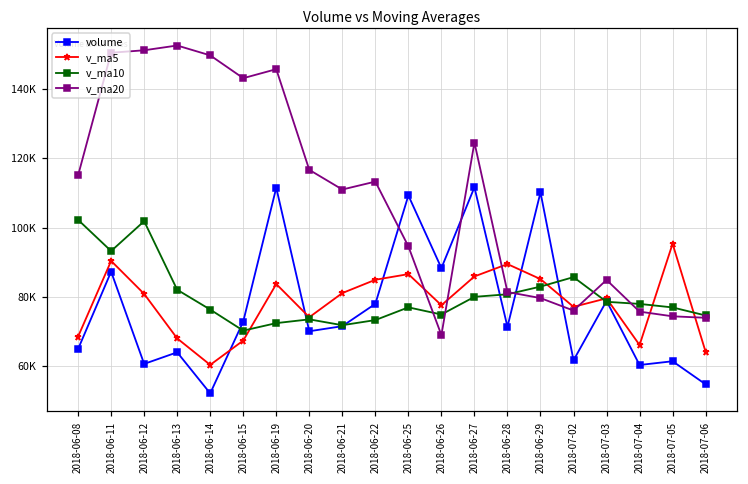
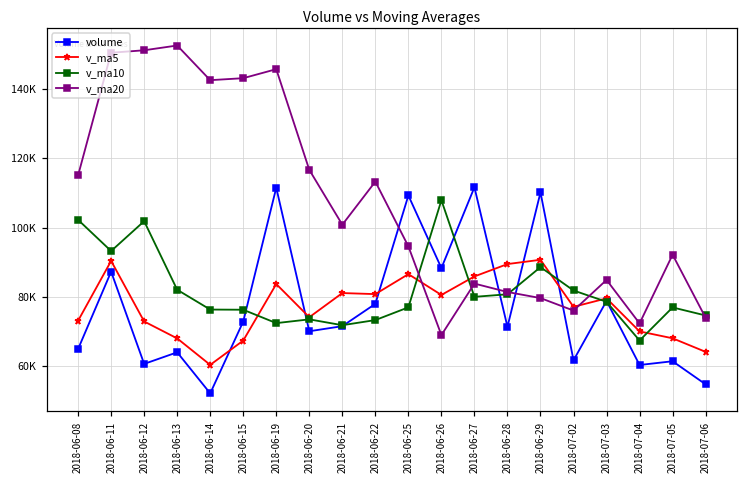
v_ma5, 2018-06-08: 69000 -> 73000
v_ma5, 2018-06-12: 81000 -> 73000
v_ma20, 2018-06-14: 150000 -> 143000
v_ma10, 2018-06-15: 70000 -> 76000
v_ma20, 2018-06-21: 111000 -> 101000
v_ma5, 2018-06-22: 85000 -> 81000
v_ma5, 2018-06-26: 78000 -> 81000
v_ma10, 2018-06-26: 75000 -> 108000
v_ma20, 2018-06-27: 125000 -> 84000
v_ma5, 2018-06-29: 85000 -> 91000
v_ma10, 2018-06-29: 83000 -> 89000
v_ma10, 2018-07-02: 86000 -> 82000
v_ma5, 2018-07-04: 66000 -> 70000
v_ma10, 2018-07-04: 78000 -> 67000
v_ma20, 2018-07-04: 76000 -> 72000
v_ma5, 2018-07-05: 95000 -> 68000
v_ma20, 2018-07-05: 74000 -> 92000
